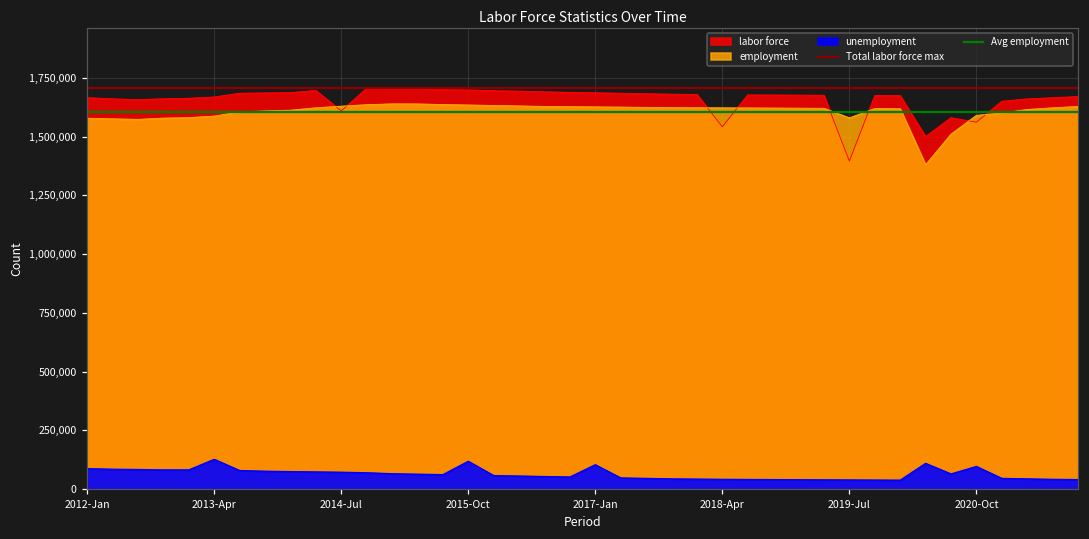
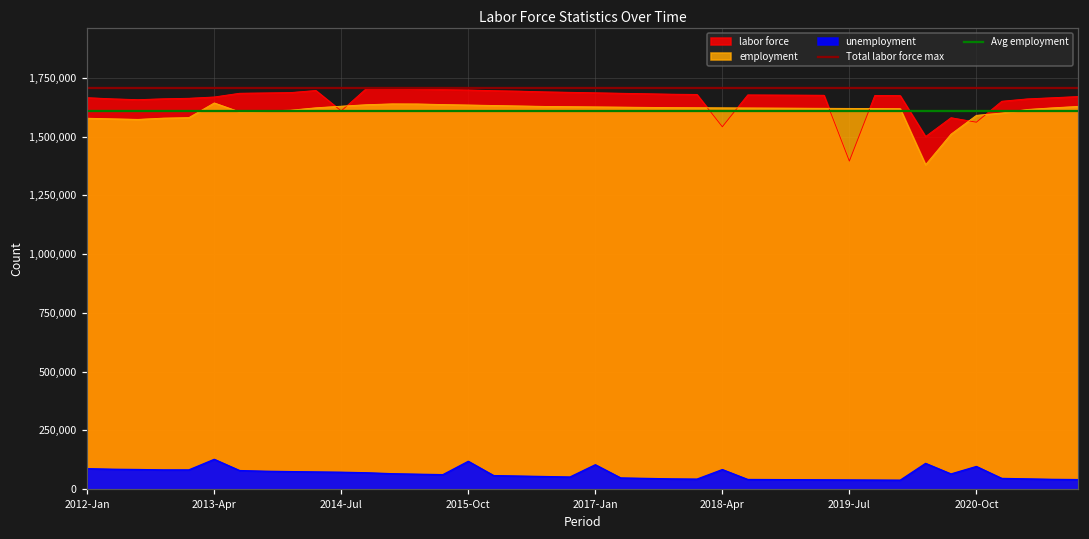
employment, 2013-Apr: 1,590,000 -> 1,640,000
unemployment, 2018-Apr: 40,000 -> 80,000
employment, 2019-Jul: 1,580,000 -> 1,620,000
